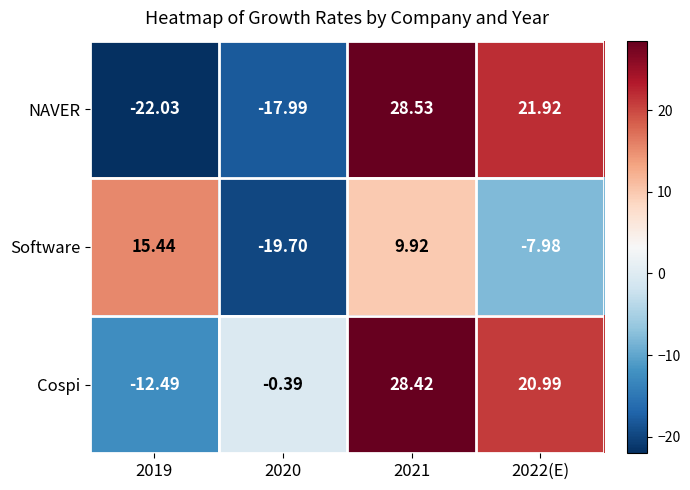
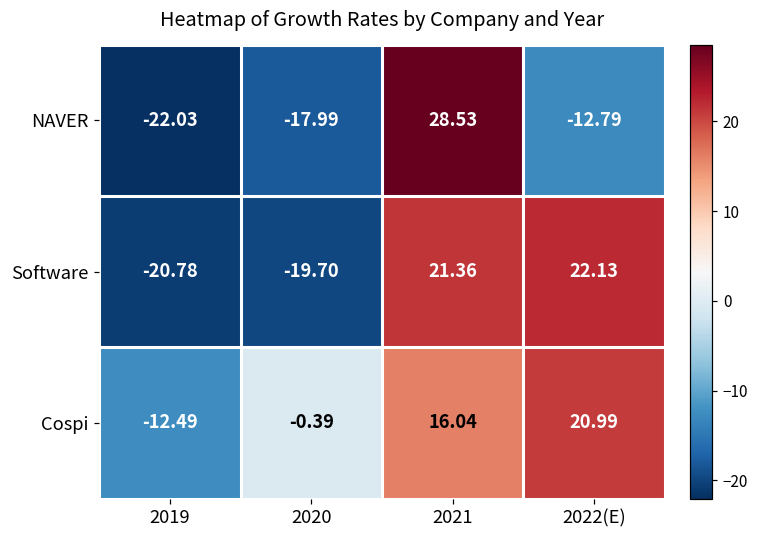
NAVER, 2022(E): 21.92 -> -12.79
Software, 2019: 15.44 -> -20.78
Software, 2021: 9.92 -> 21.36
Software, 2022(E): -7.98 -> 22.13
Cospi, 2021: 28.42 -> 16.04
